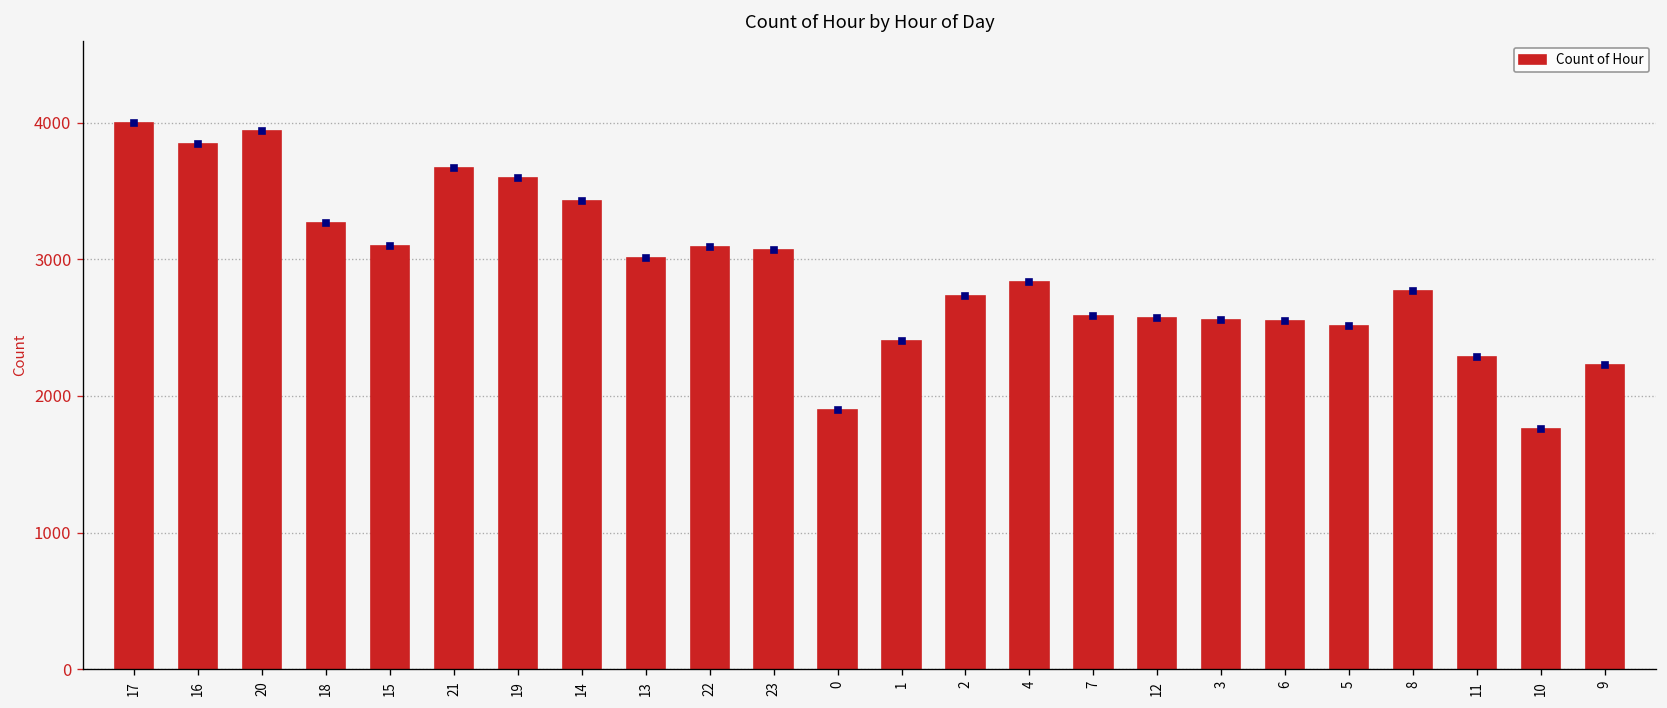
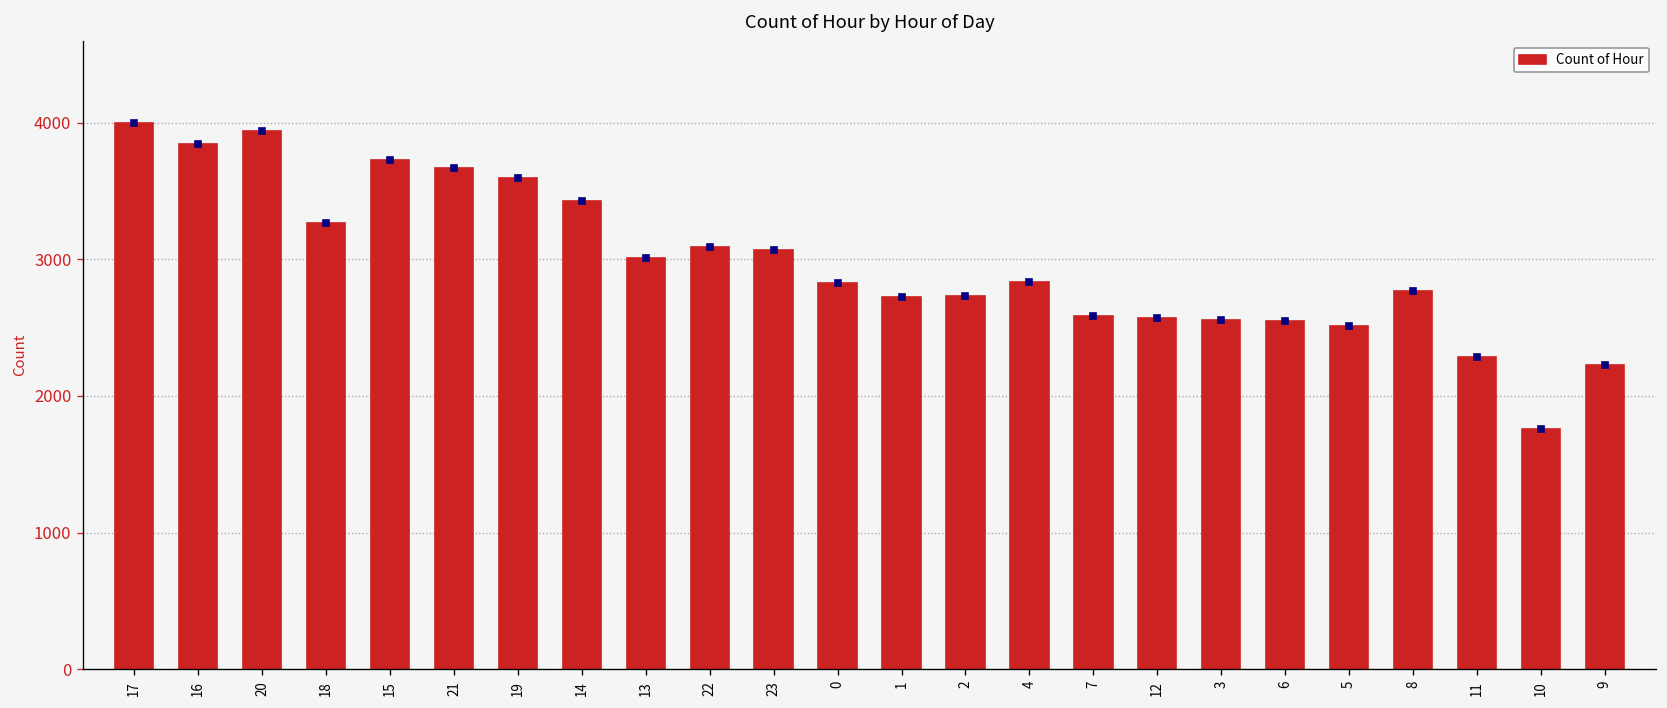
Count of Hour, 15: 3090 -> 3720
Count of Hour, 0: 1900 -> 2830
Count of Hour, 1: 2400 -> 2720
